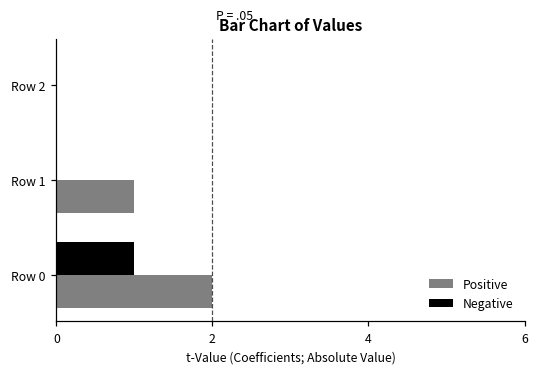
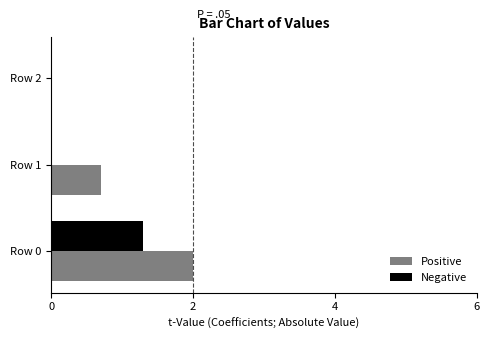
Positive, Row 1: 1.0 -> 0.7
Negative, Row 0: 1.0 -> 1.3
